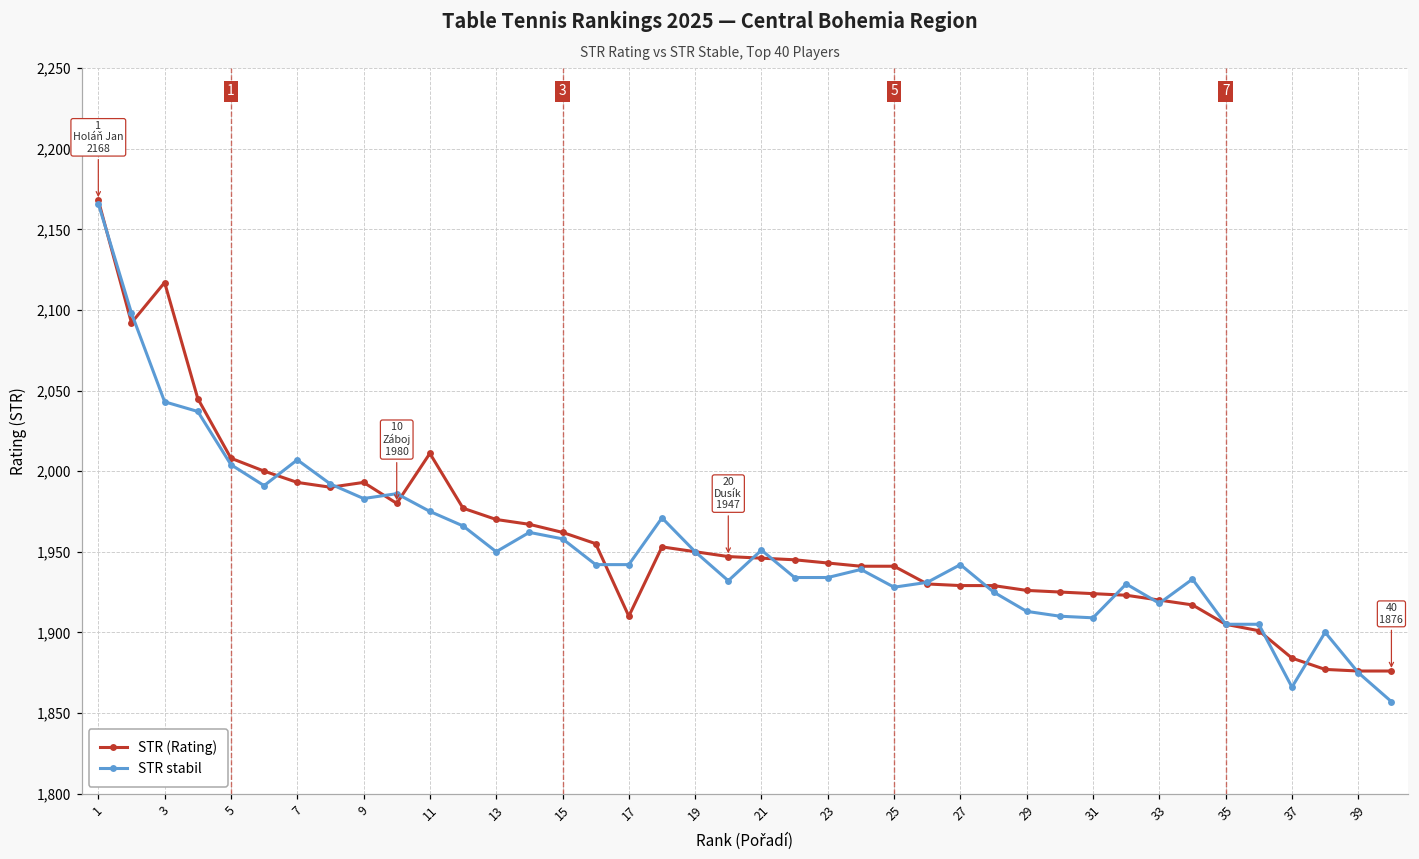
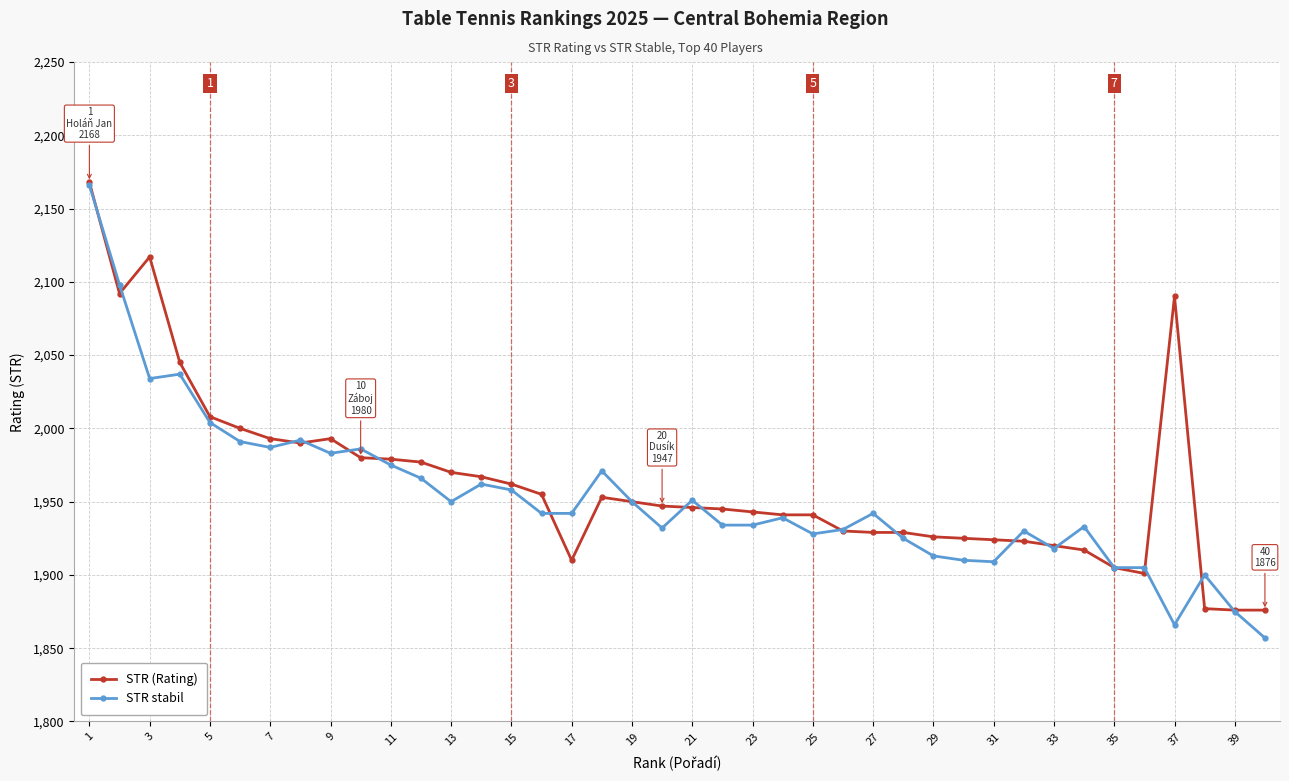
STR stabil, 3: 2,043 -> 2,034
STR stabil, 7: 2,007 -> 1,987
STR (Rating), 11: 2,011 -> 1,979
STR (Rating), 37: 1,884 -> 2,090
